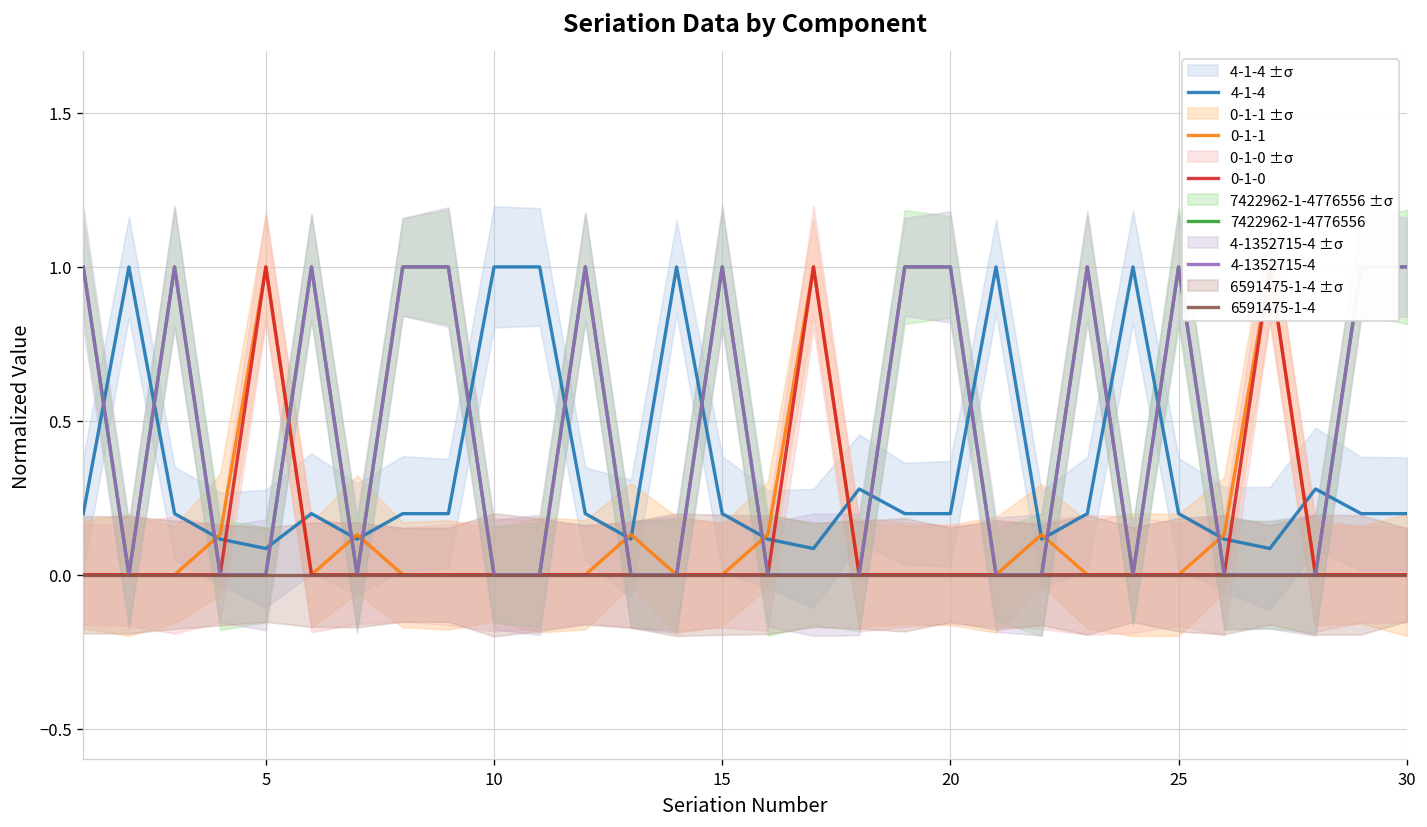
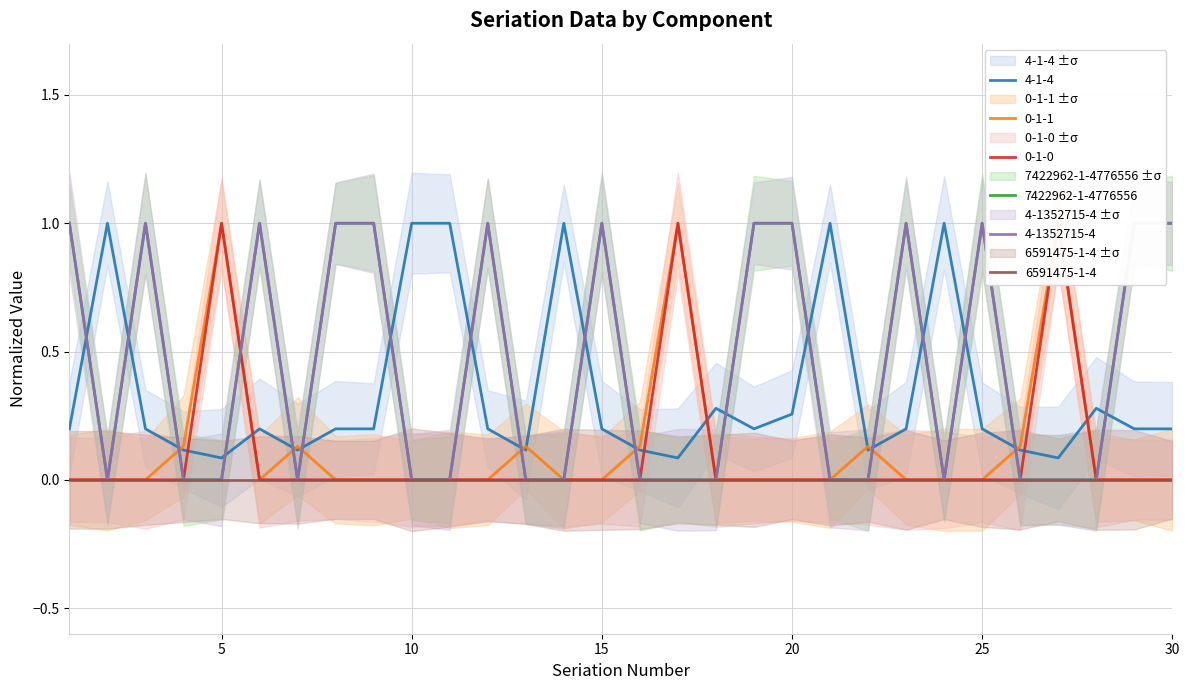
4-1-4, 20: 0.20 -> 0.26
